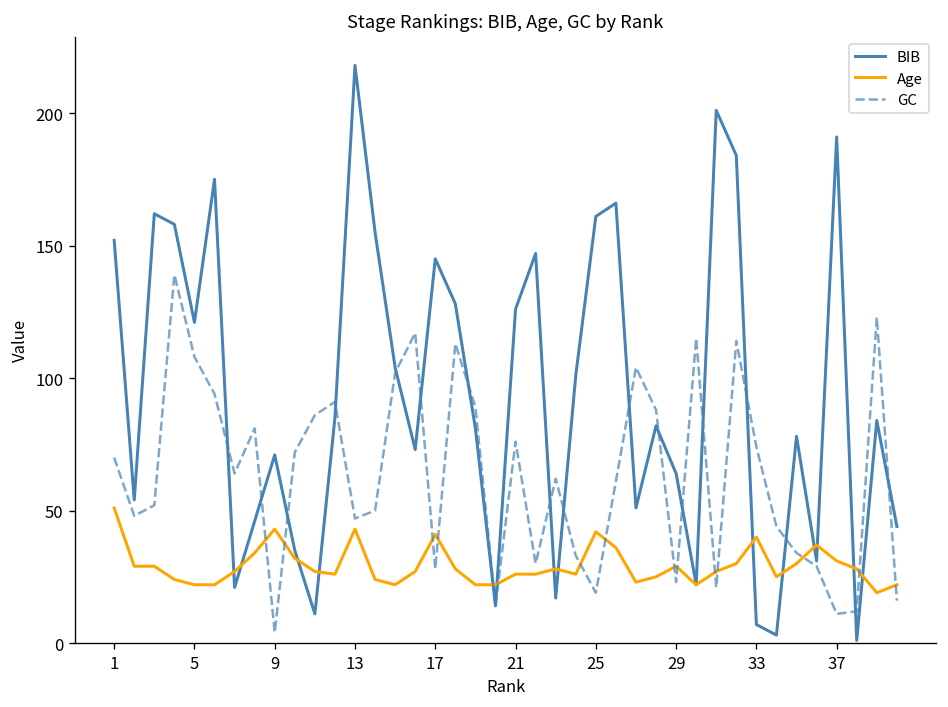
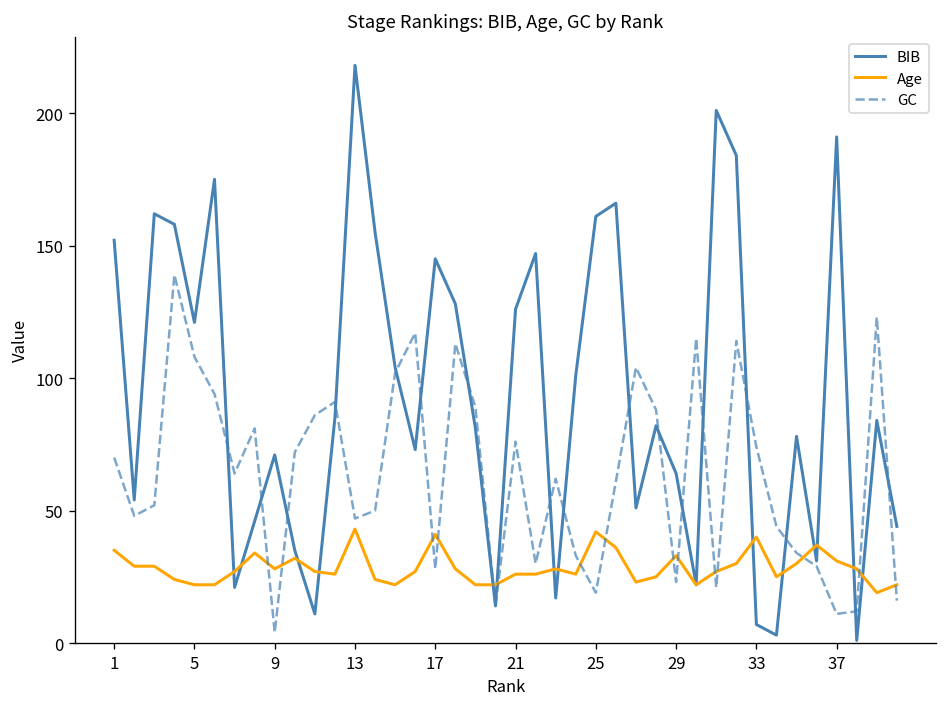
Age, 1: 51 -> 35
Age, 9: 43 -> 28
Age, 29: 29 -> 33
